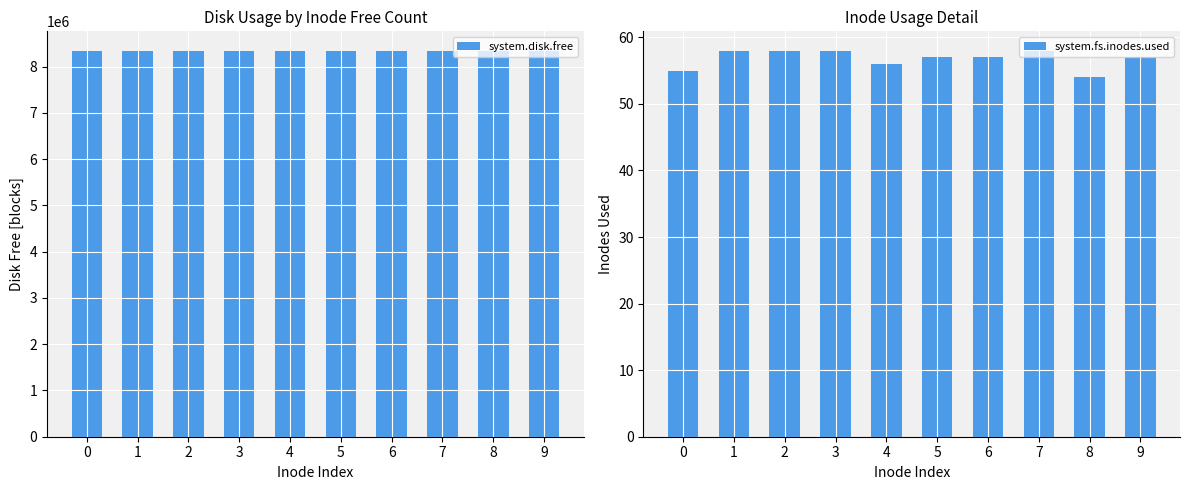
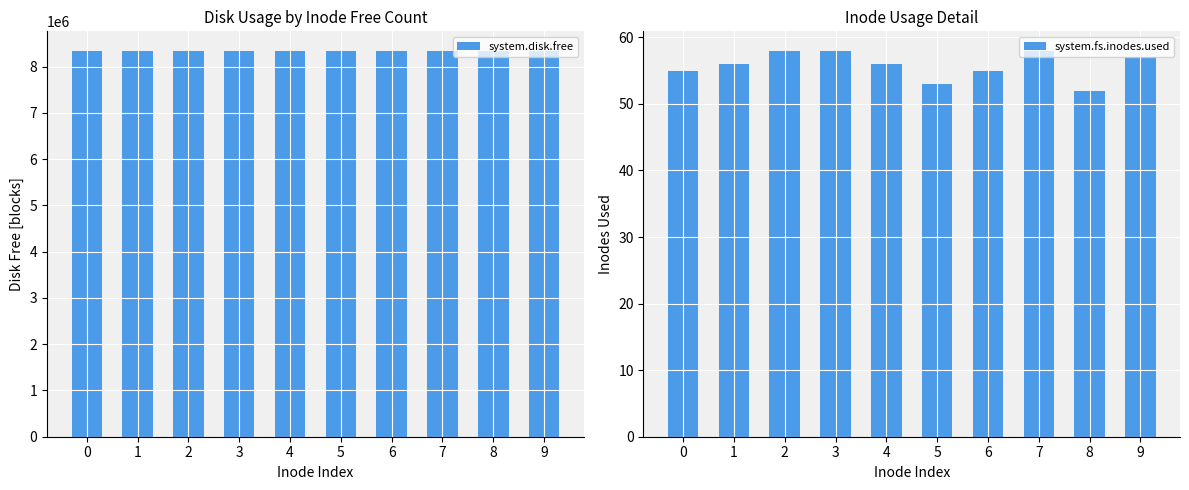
Inode Usage Detail, 1: 58 -> 56
Inode Usage Detail, 5: 57 -> 53
Inode Usage Detail, 6: 57 -> 55
Inode Usage Detail, 8: 54 -> 52
